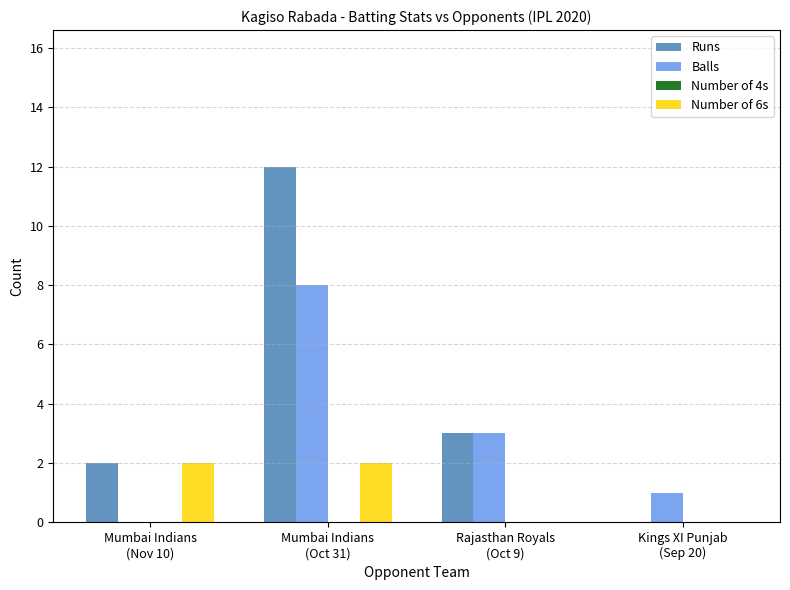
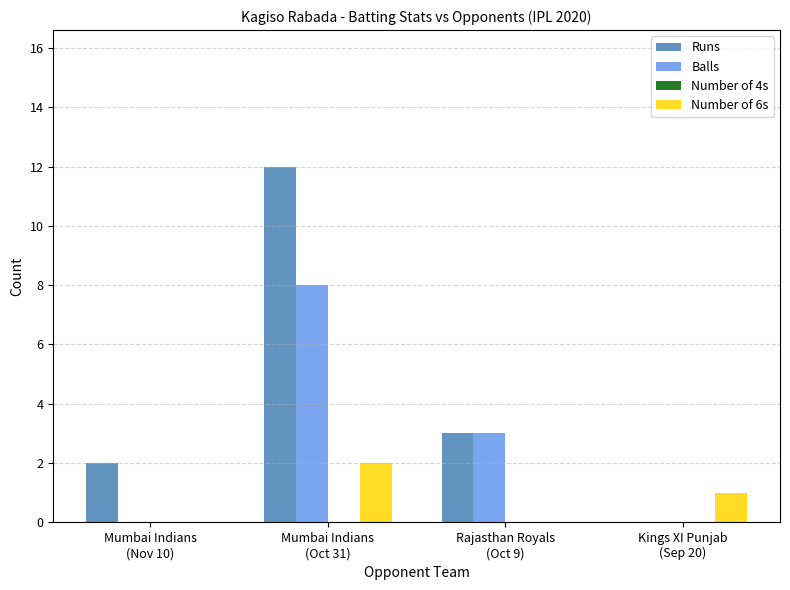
Number of 6s, Mumbai Indians (Nov 10): 2 -> 0
Balls, Kings XI Punjab (Sep 20): 1 -> 0
Number of 6s, Kings XI Punjab (Sep 20): 0 -> 1
